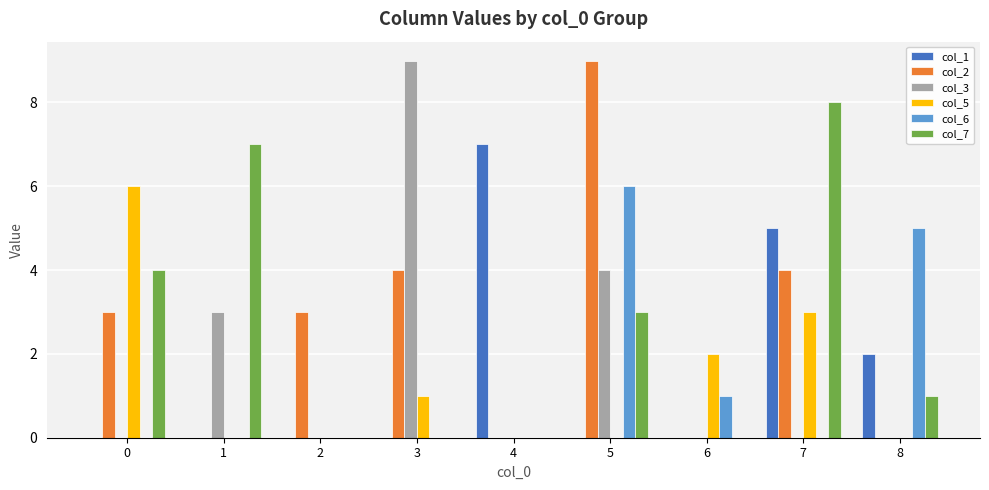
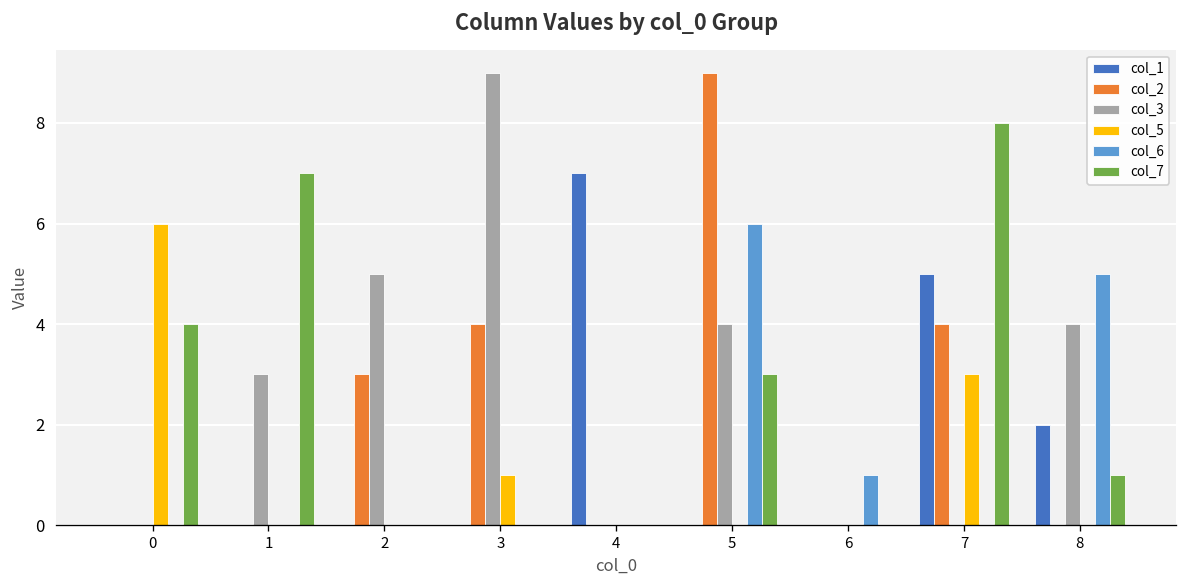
col_2, 0: 3 -> 0
col_3, 2: 0 -> 5
col_5, 6: 2 -> 0
col_3, 8: 0 -> 4
